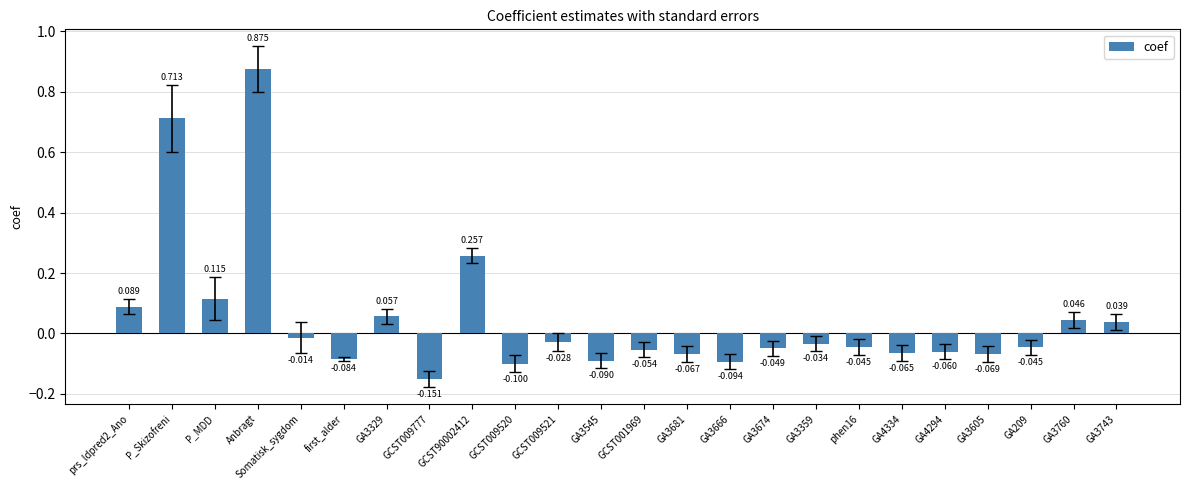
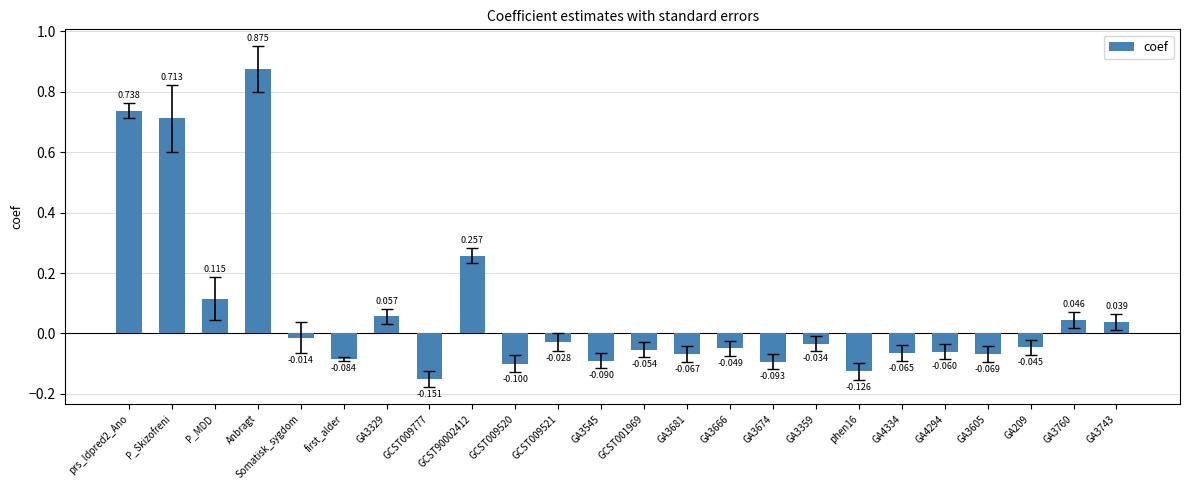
coef, prs_ldpred2_Ano: 0.089 -> 0.738
coef, GA3666: -0.094 -> -0.049
coef, GA3674: -0.049 -> -0.093
coef, phen16: -0.045 -> -0.126
